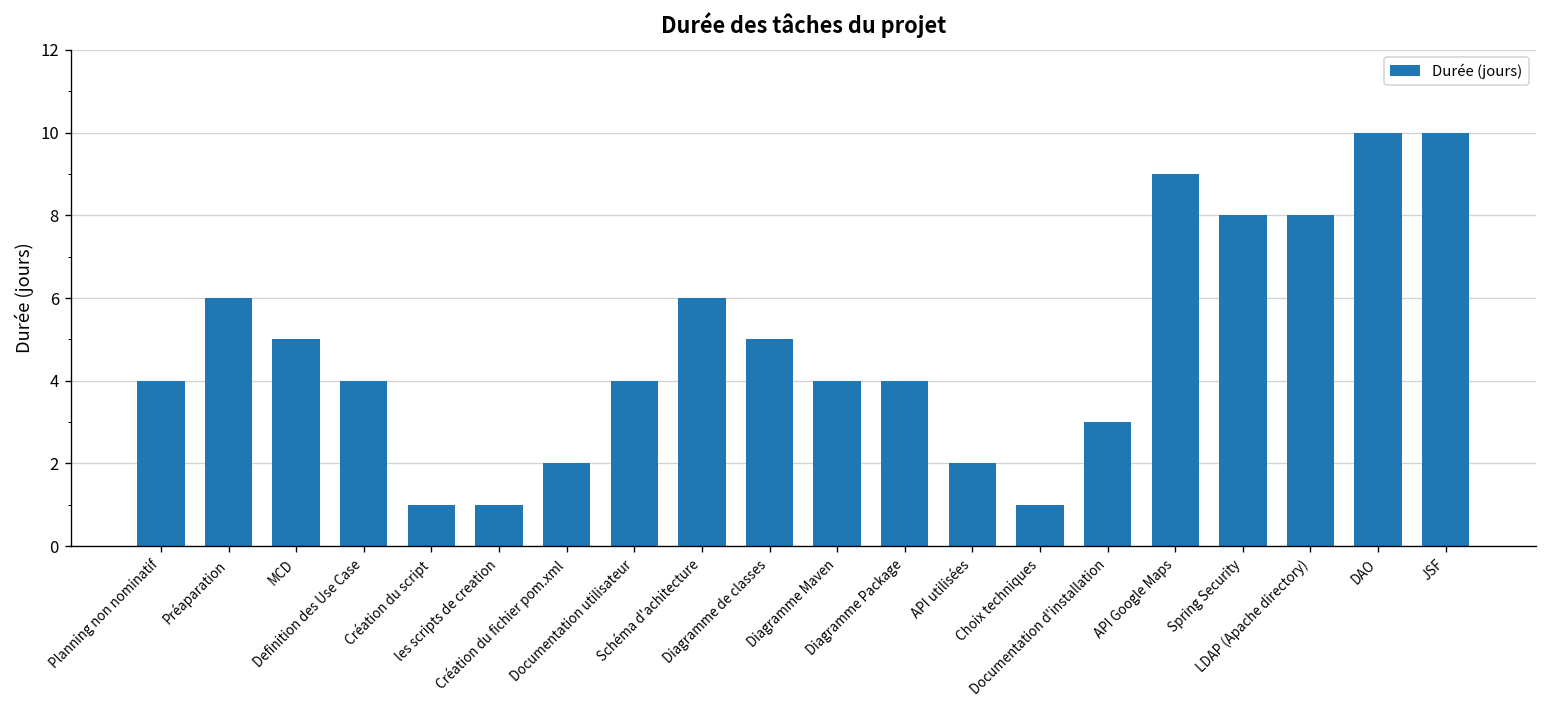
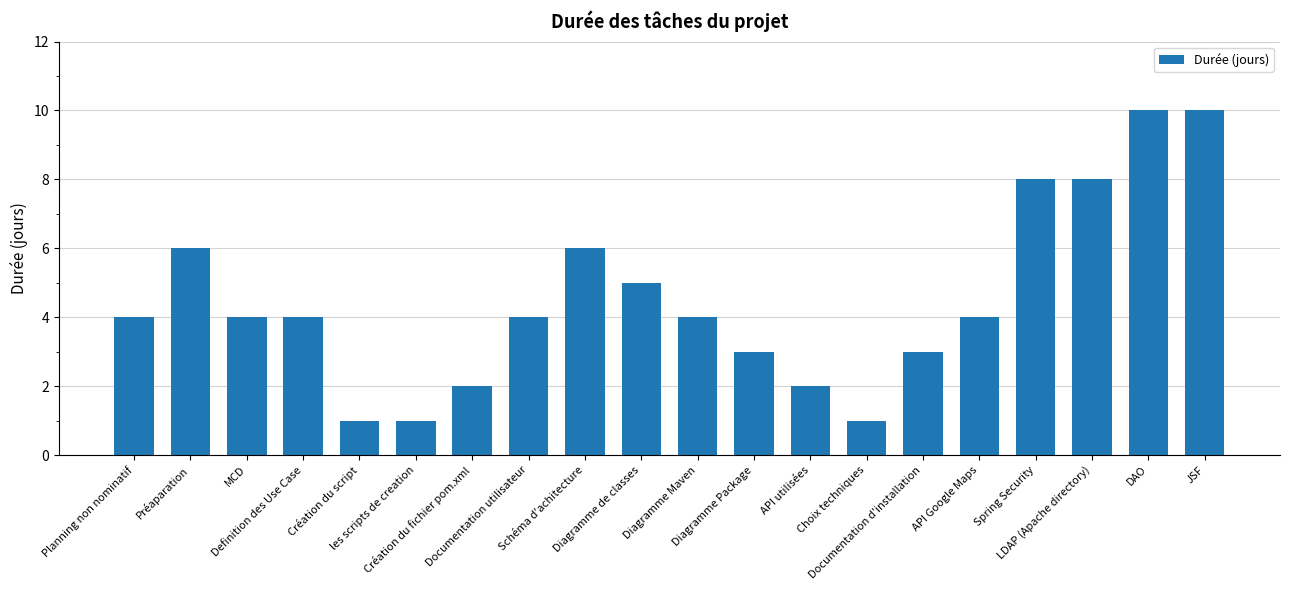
MCD: 5 -> 4
Diagramme Package: 4 -> 3
API Google Maps: 9 -> 4
